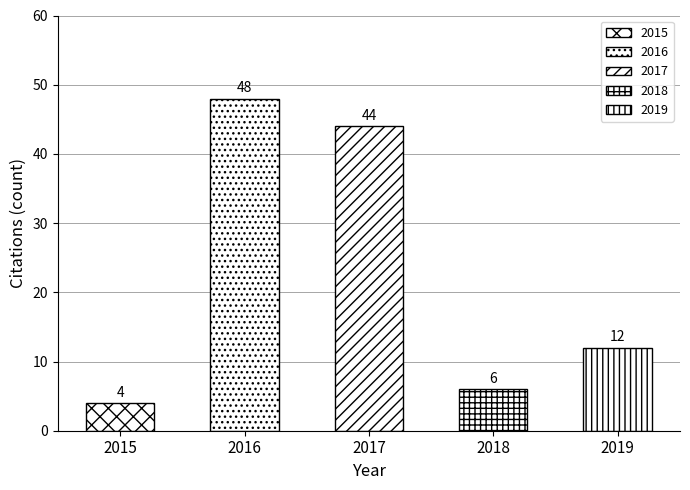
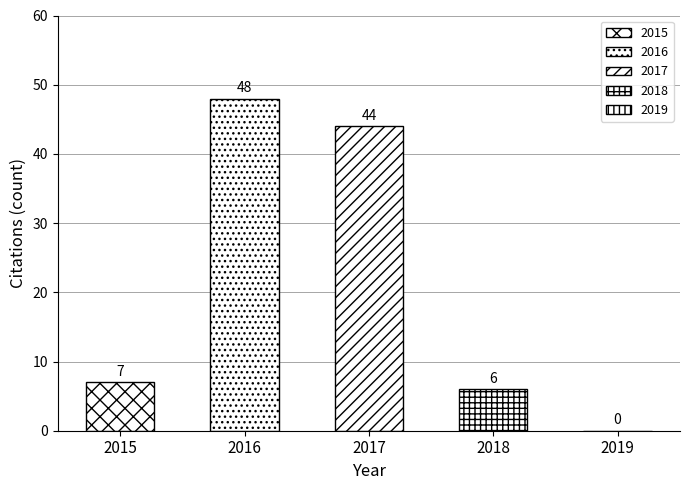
2015: 4 -> 7
2019: 12 -> 0
